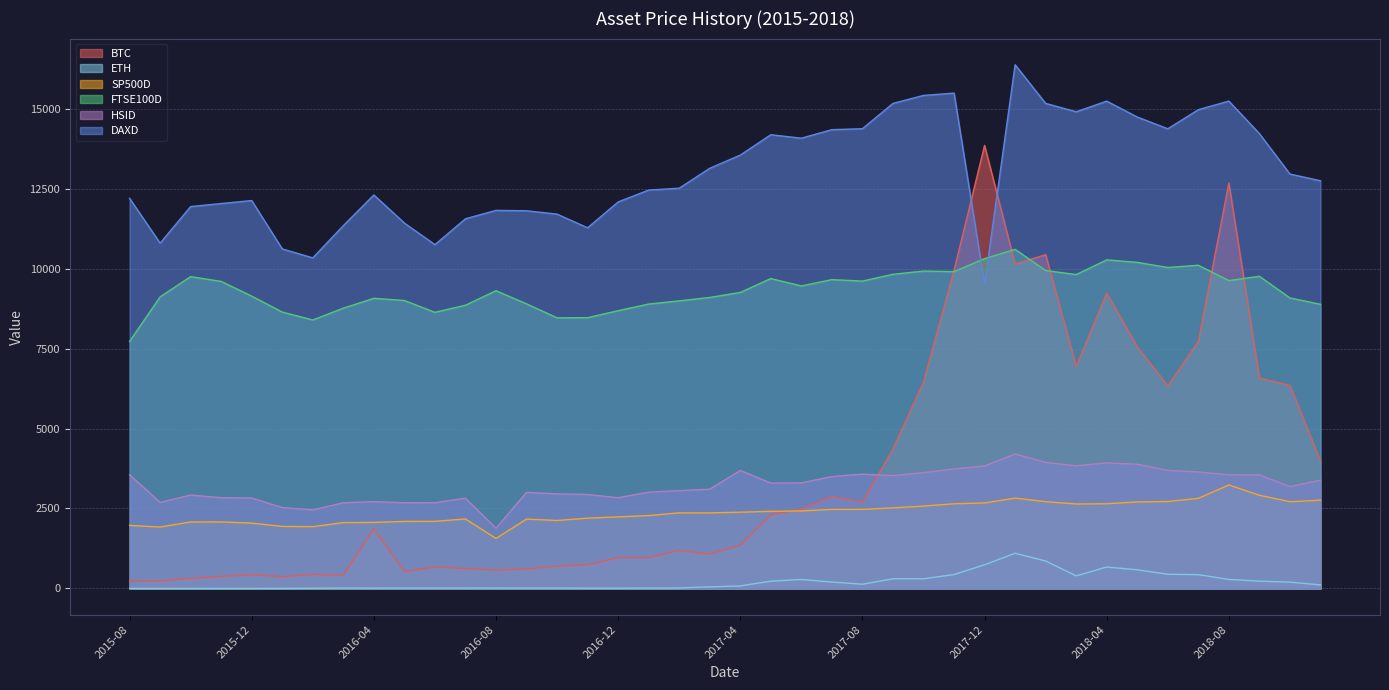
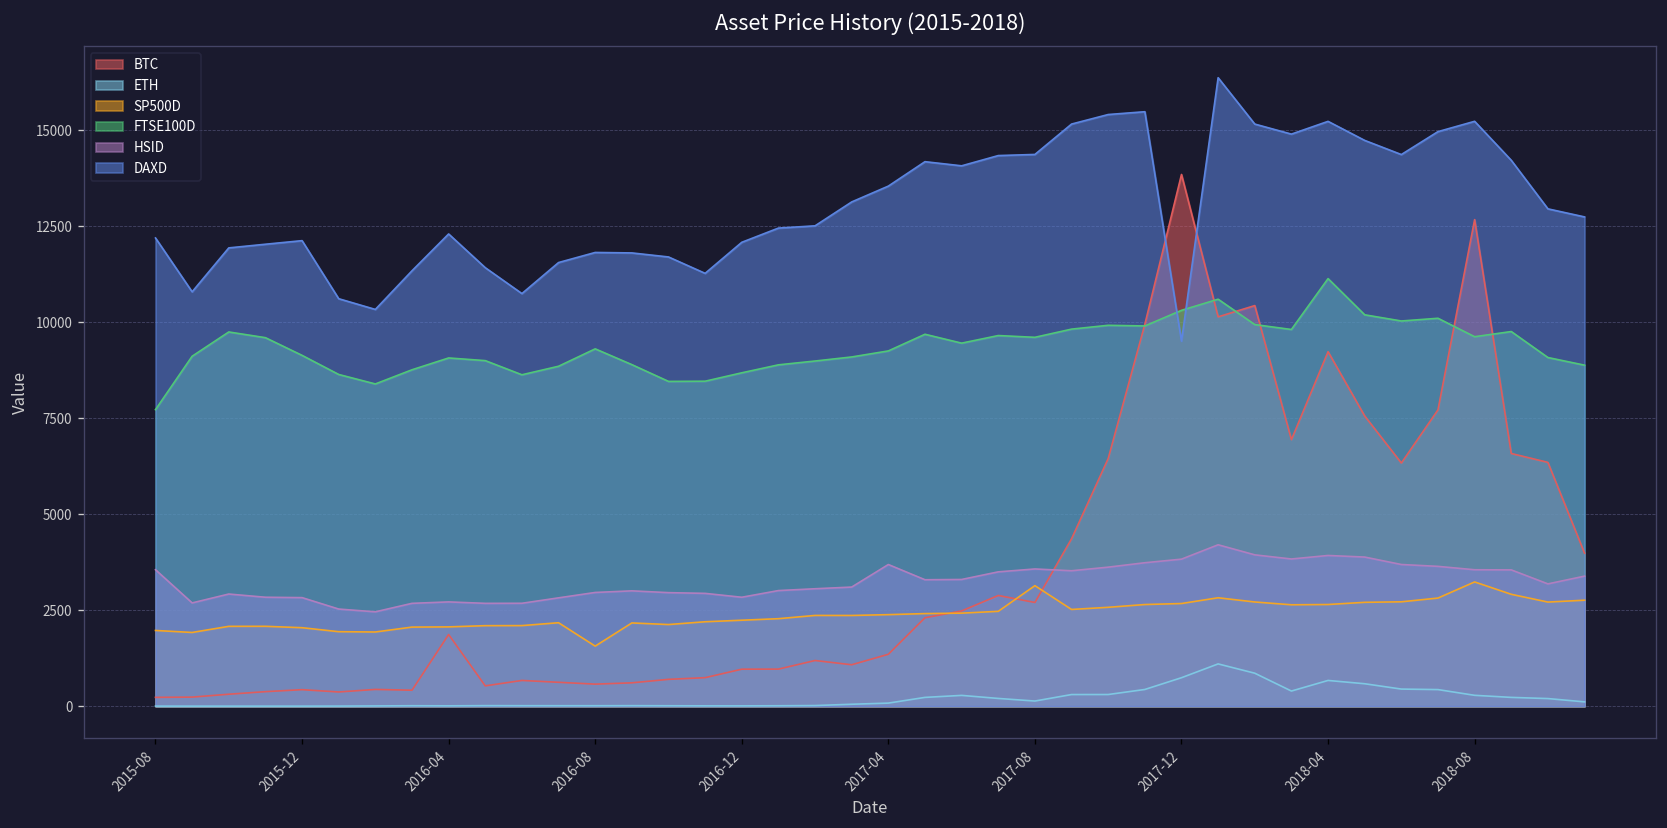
HSID, 2016-08: 1900 -> 3000
SP500D, 2017-08: 2500 -> 3100
FTSE100D, 2018-04: 10300 -> 11100
